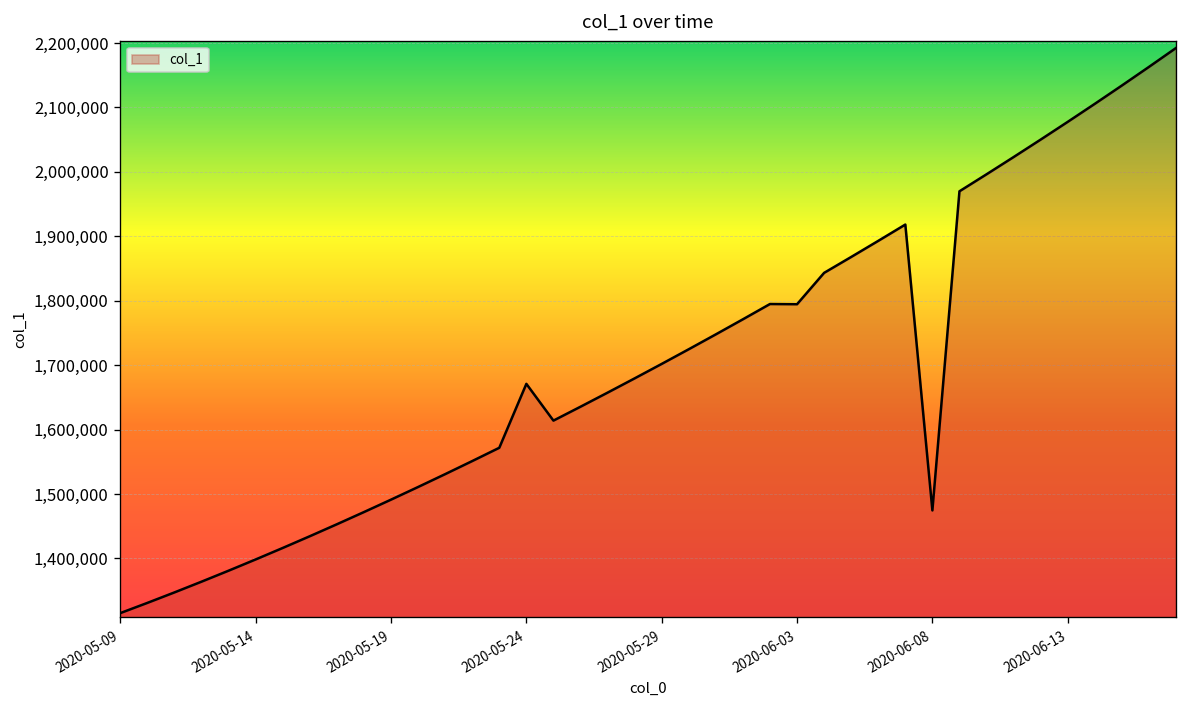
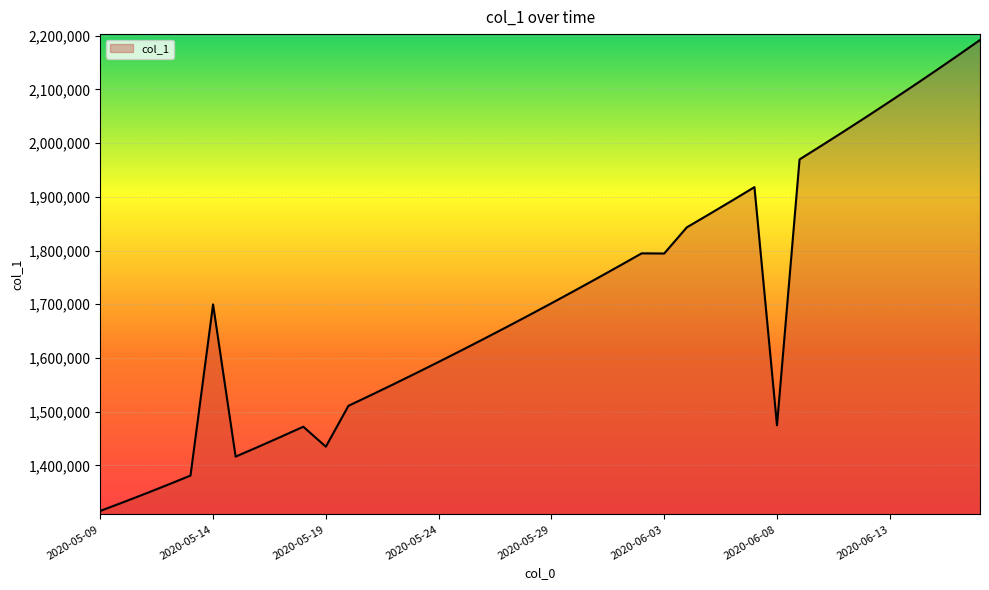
2020-05-14: 1,400,000 -> 1,700,000
2020-05-19: 1,490,000 -> 1,430,000
2020-05-24: 1,670,000 -> 1,590,000
